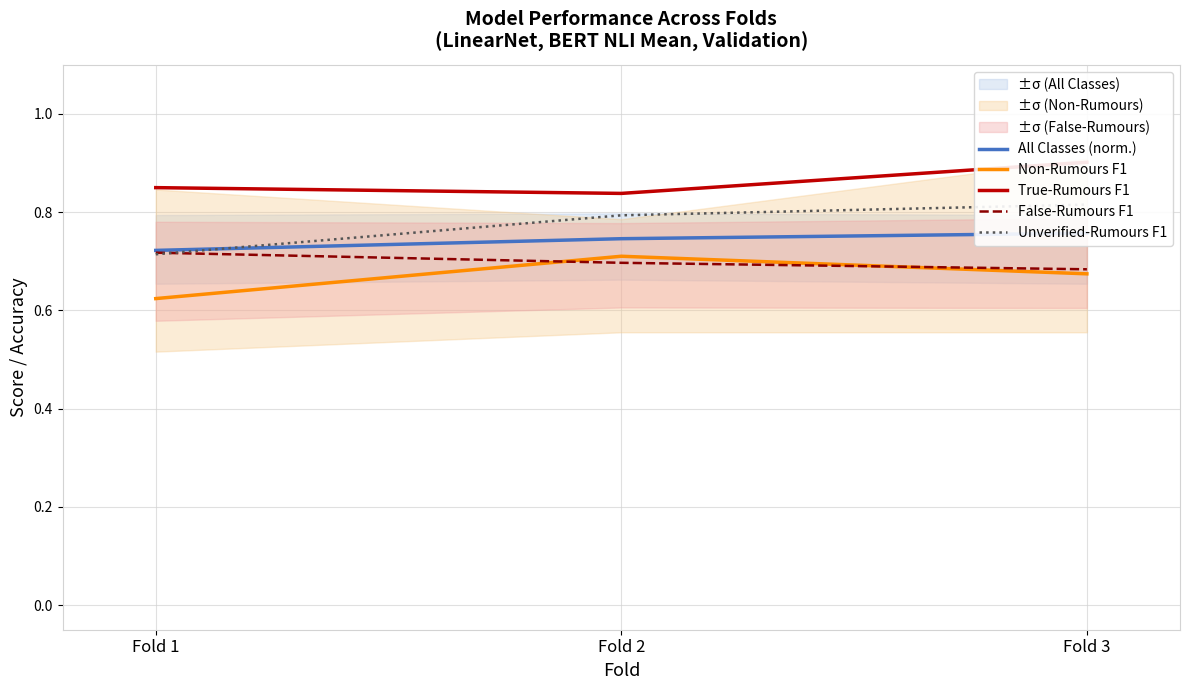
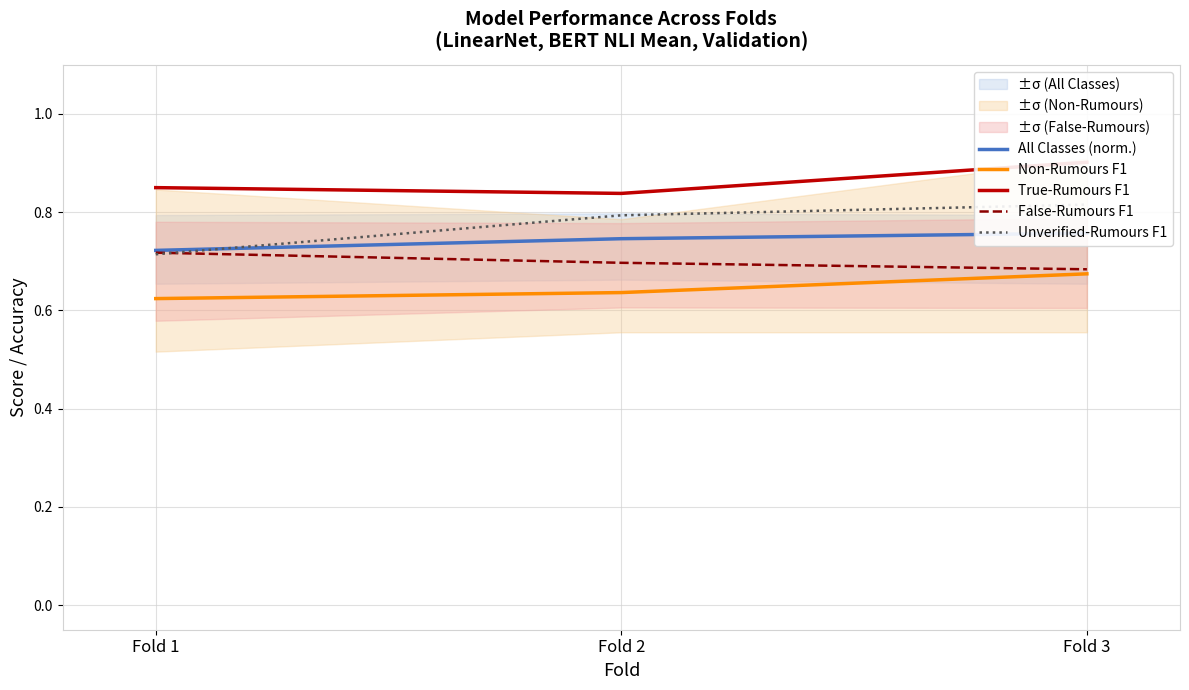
Non-Rumours F1, Fold 2: 0.71 -> 0.64
